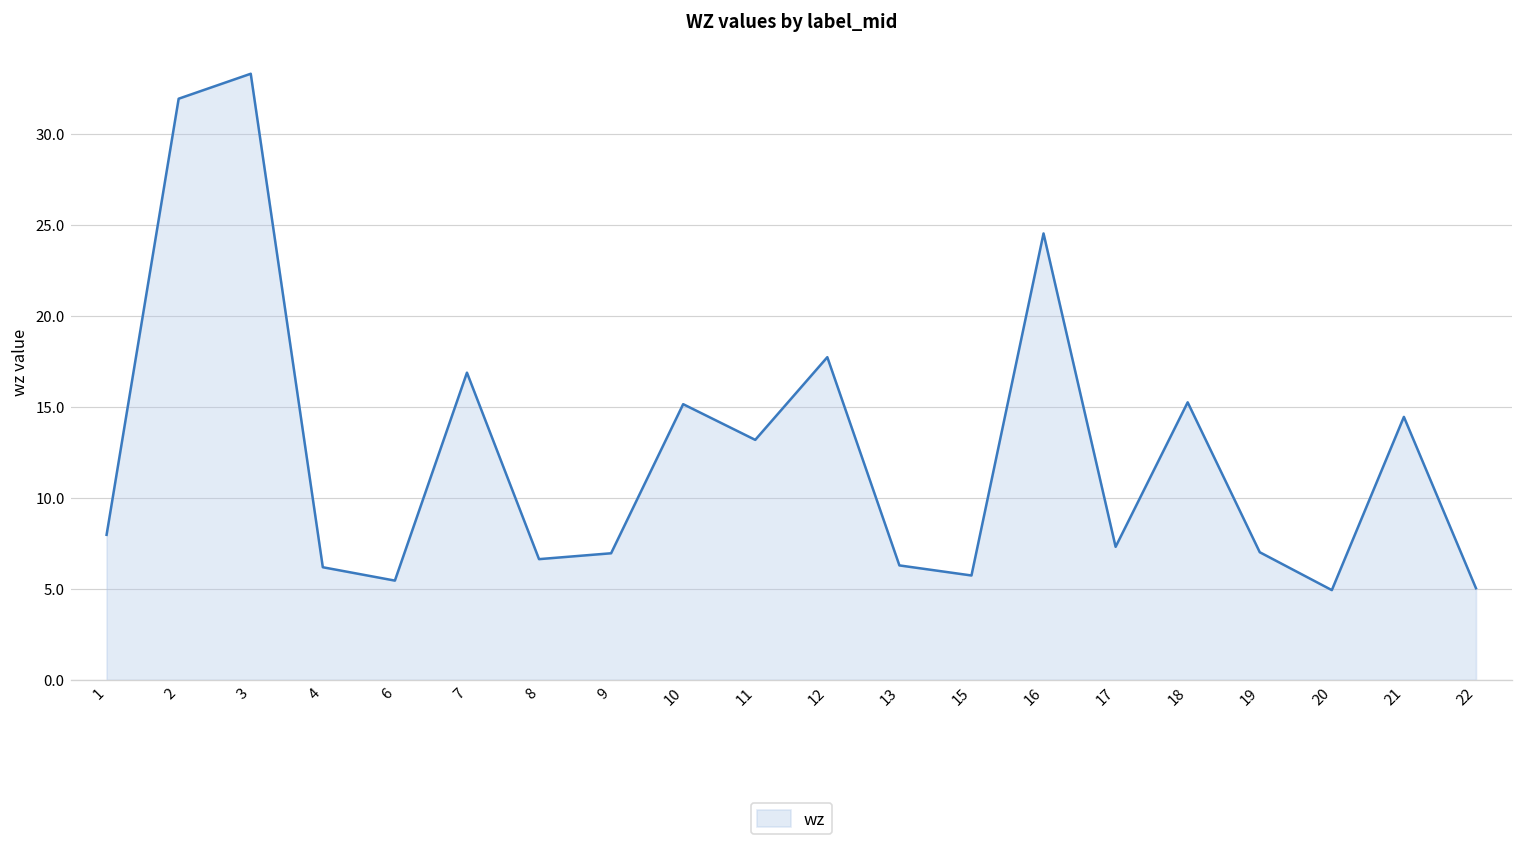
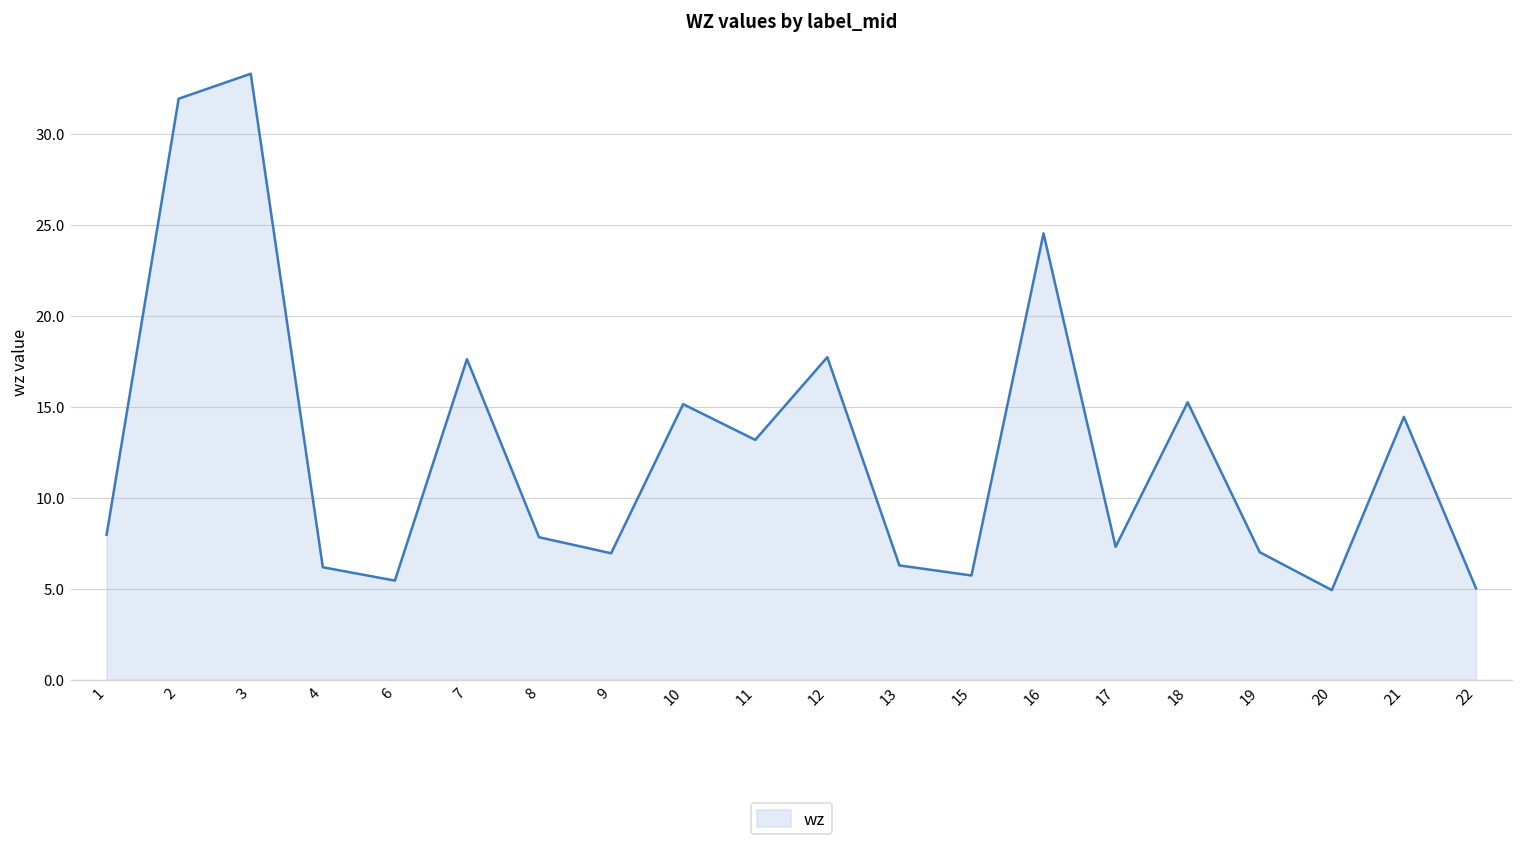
7: 16.9 -> 17.6
8: 6.6 -> 7.8
